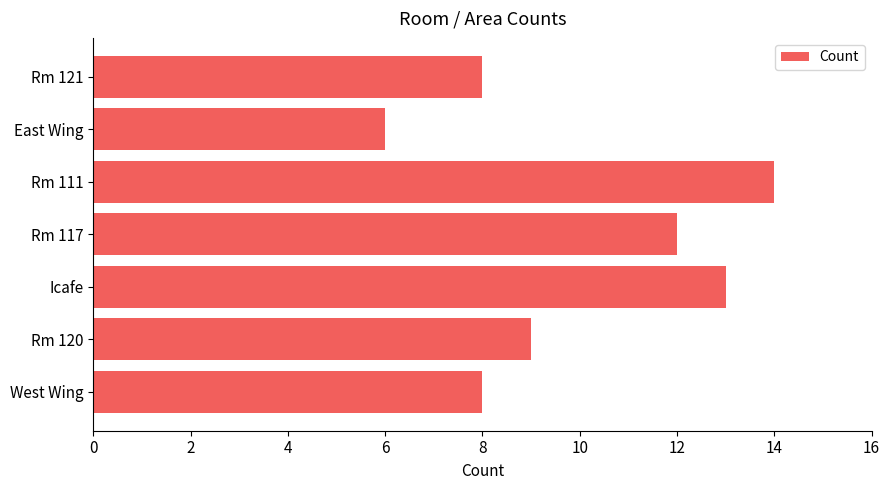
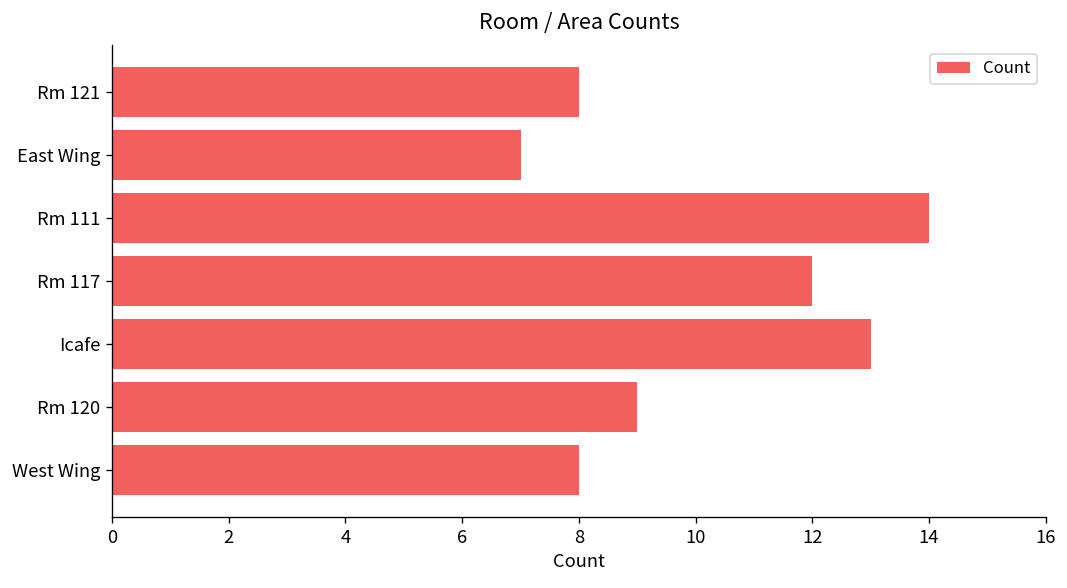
East Wing: 6 -> 7
